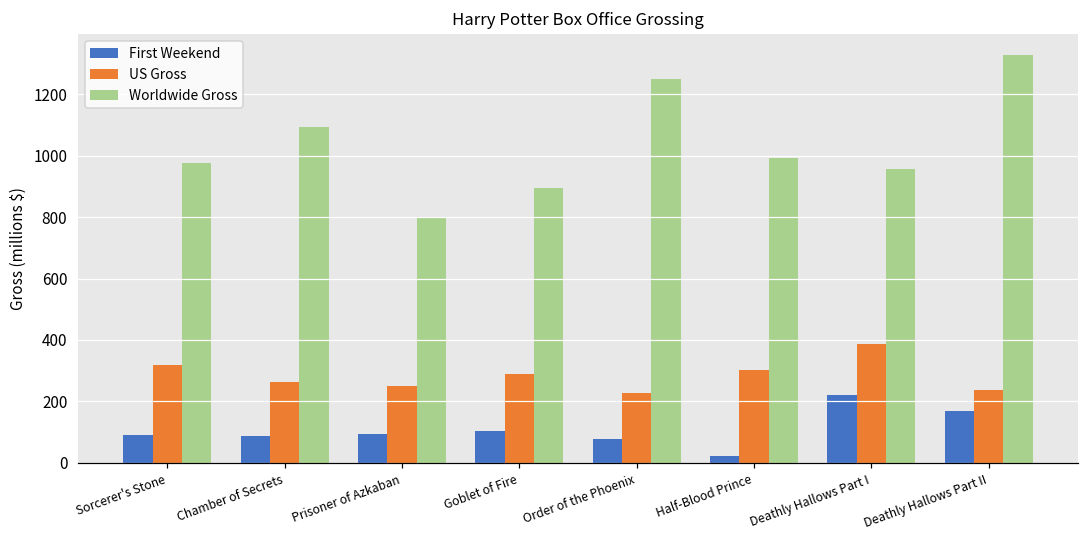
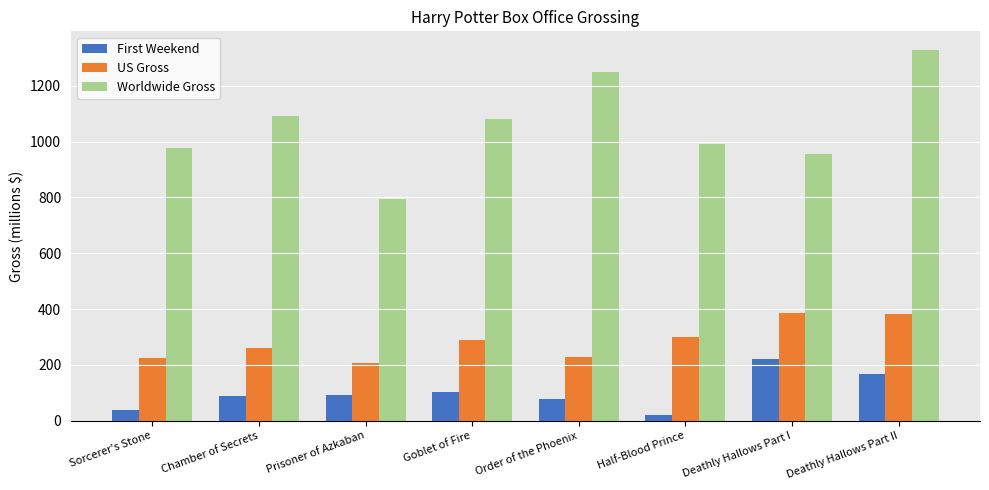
First Weekend, Sorcerer's Stone: 90 -> 40
US Gross, Sorcerer's Stone: 320 -> 220
US Gross, Prisoner of Azkaban: 250 -> 210
Worldwide Gross, Goblet of Fire: 900 -> 1080
US Gross, Deathly Hallows Part II: 240 -> 380
